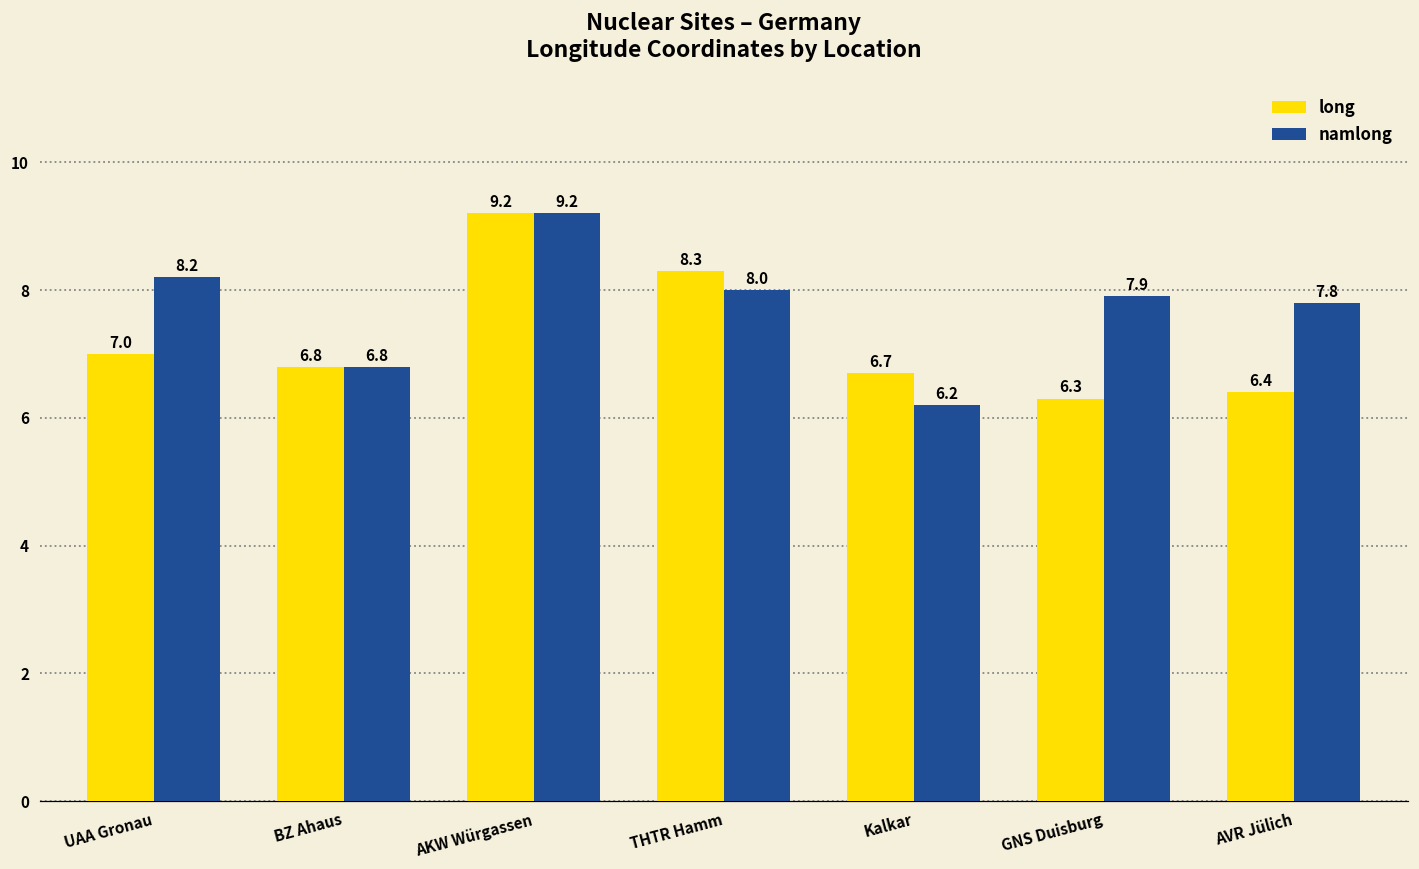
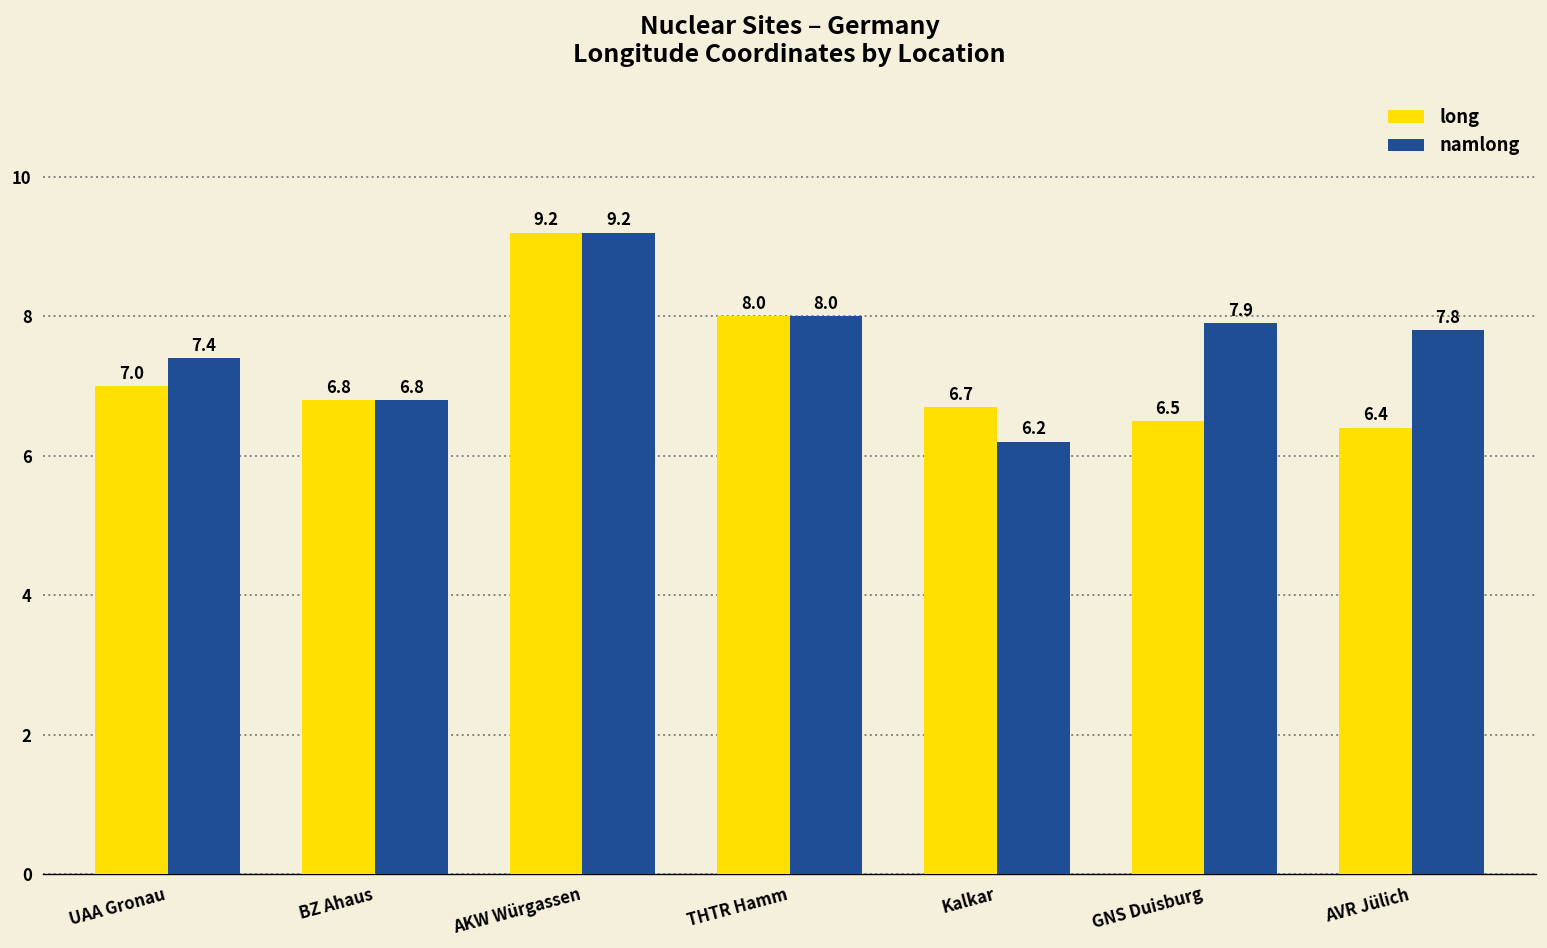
namlong, UAA Gronau: 8.2 -> 7.4
long, THTR Hamm: 8.3 -> 8.0
long, GNS Duisburg: 6.3 -> 6.5
